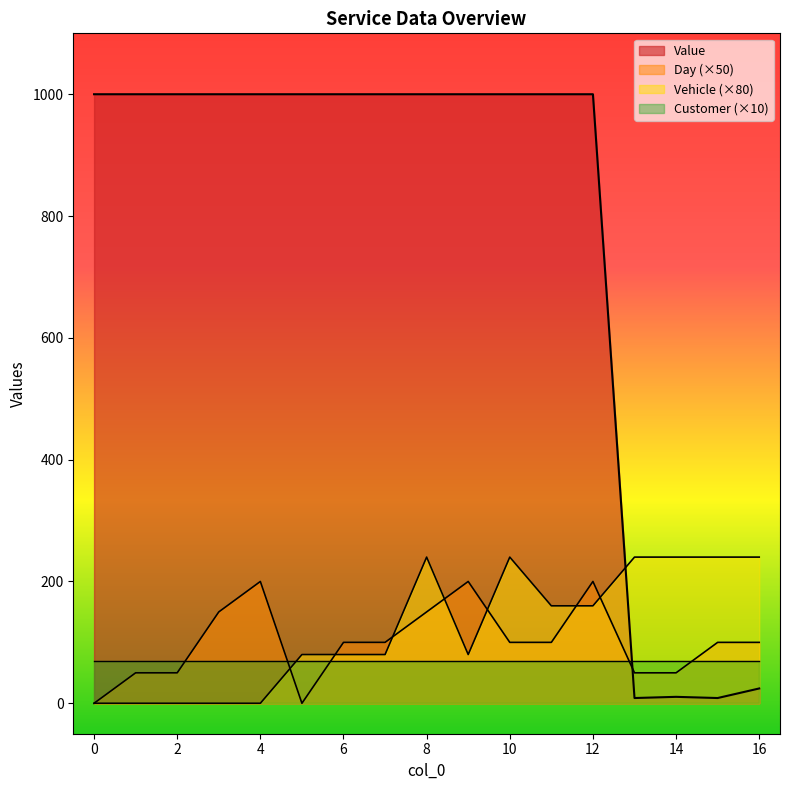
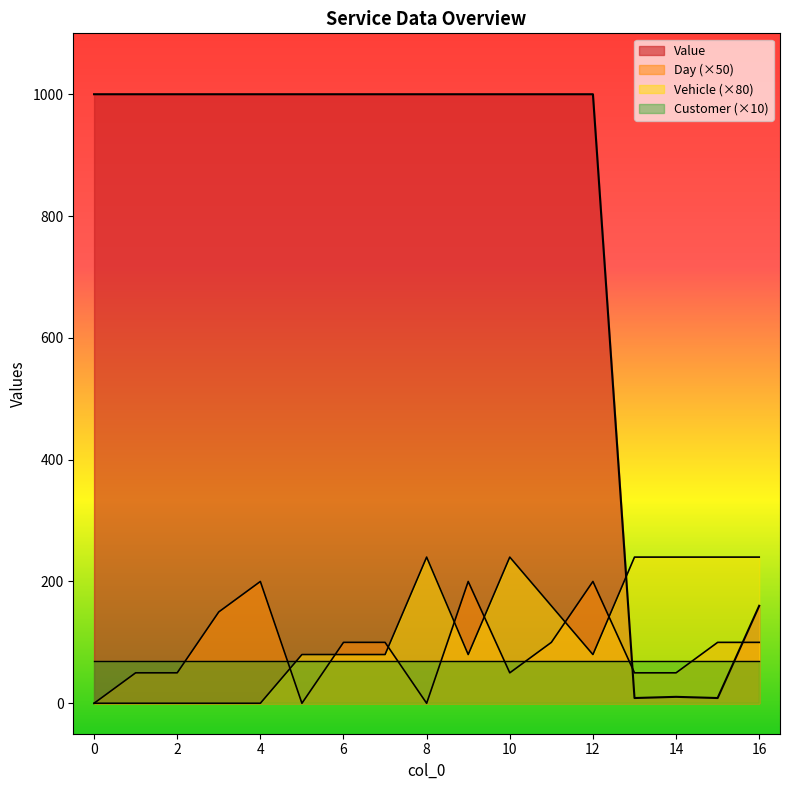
Day (×50), 8: 150 -> 0
Day (×50), 10: 100 -> 50
Vehicle (×80), 12: 160 -> 80
Value, 16: 20 -> 160
